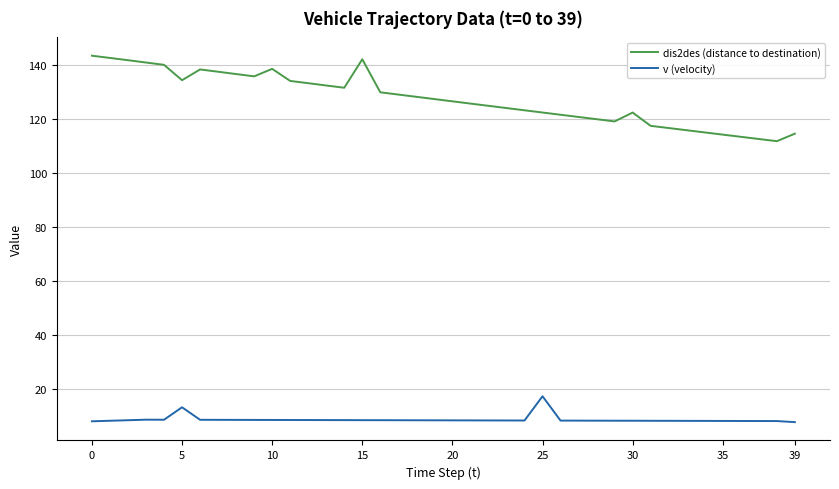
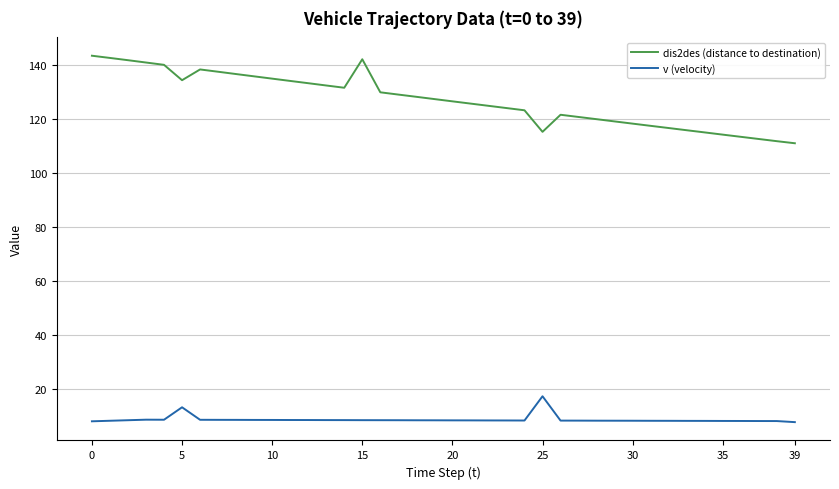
dis2des (distance to destination), 10: 139 -> 135
dis2des (distance to destination), 25: 123 -> 115
dis2des (distance to destination), 30: 123 -> 118
dis2des (distance to destination), 39: 115 -> 111
